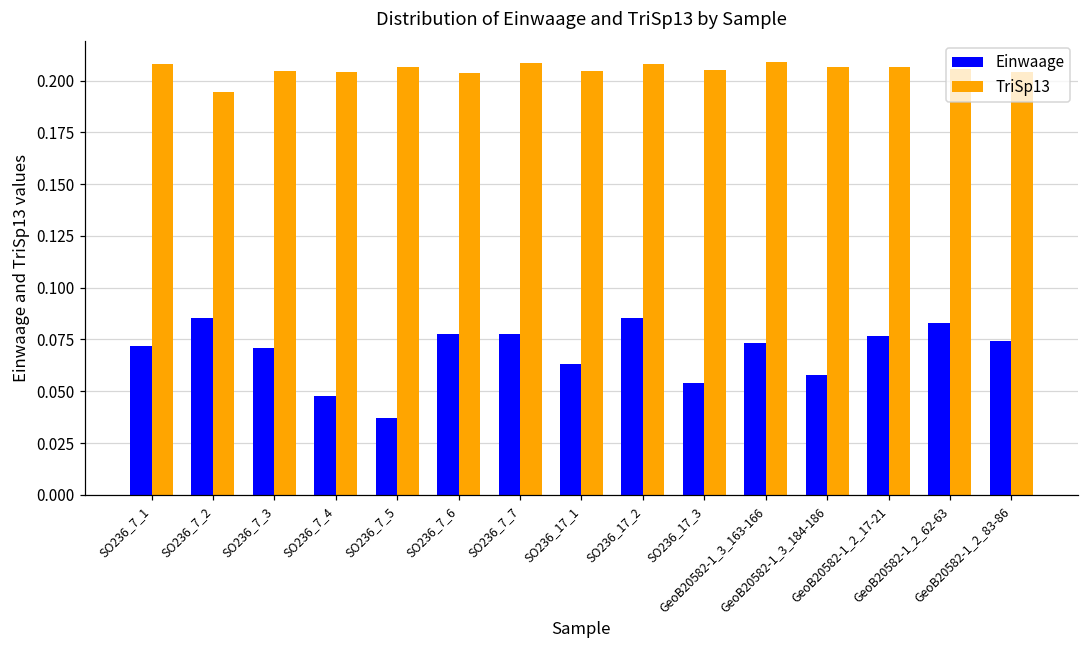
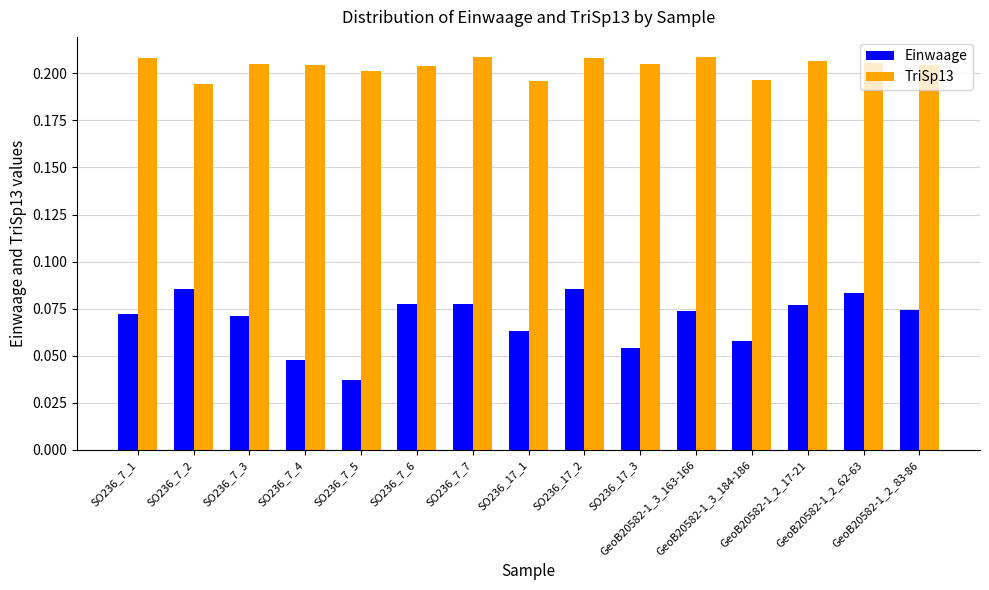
TriSp13, SO236_7_5: 0.207 -> 0.201
TriSp13, SO236_17_1: 0.205 -> 0.196
TriSp13, GeoB20582-1_3_184-186: 0.207 -> 0.196
